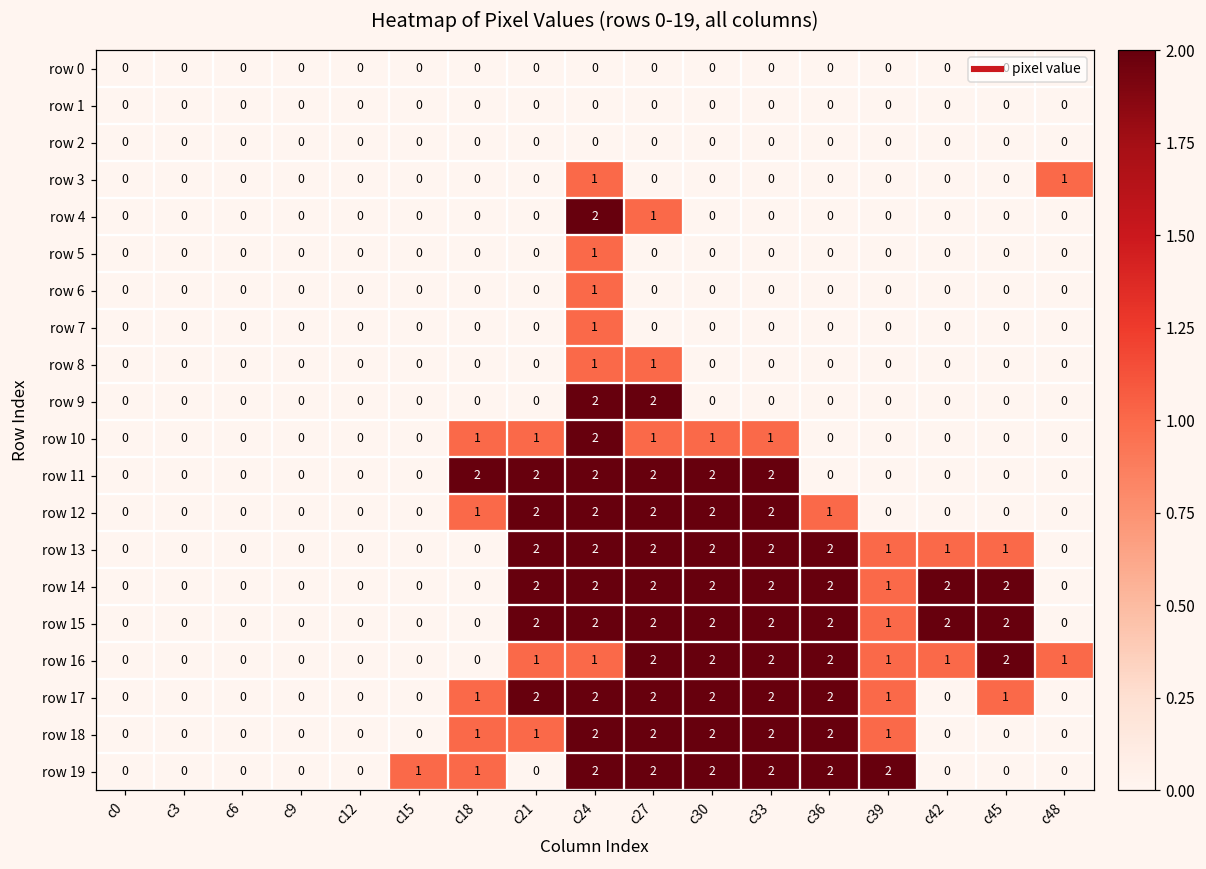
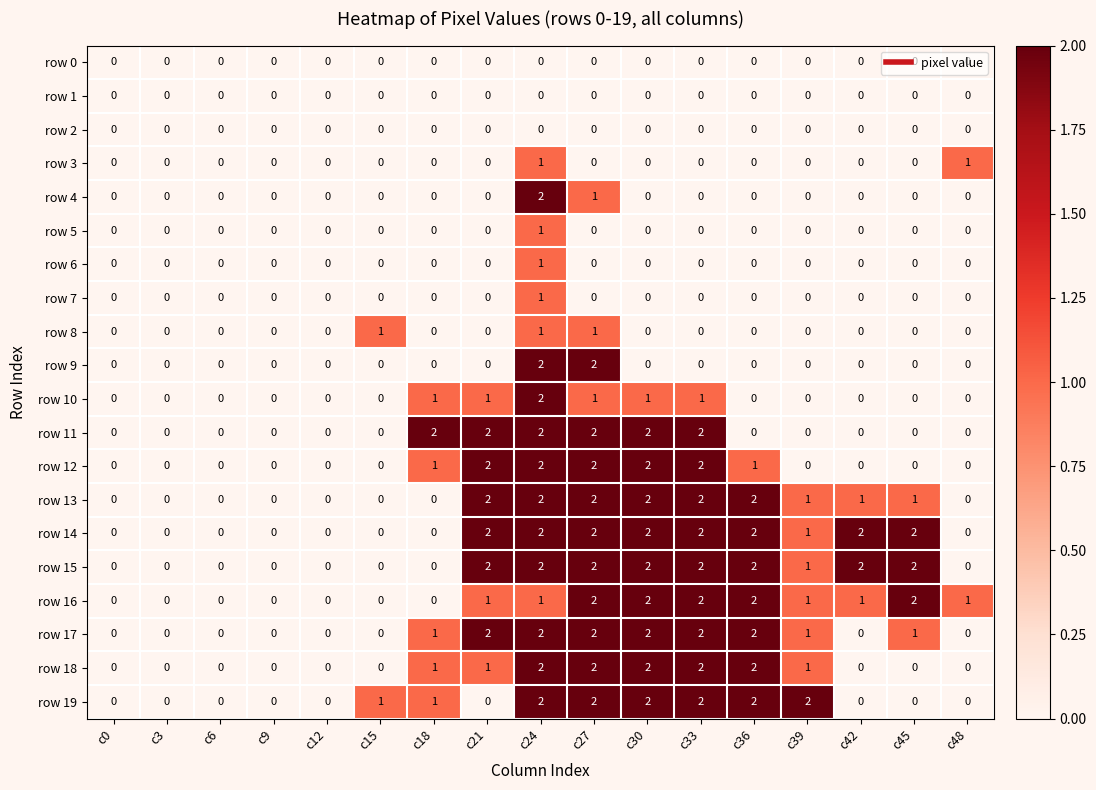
row 8, c15: 0 -> 1
